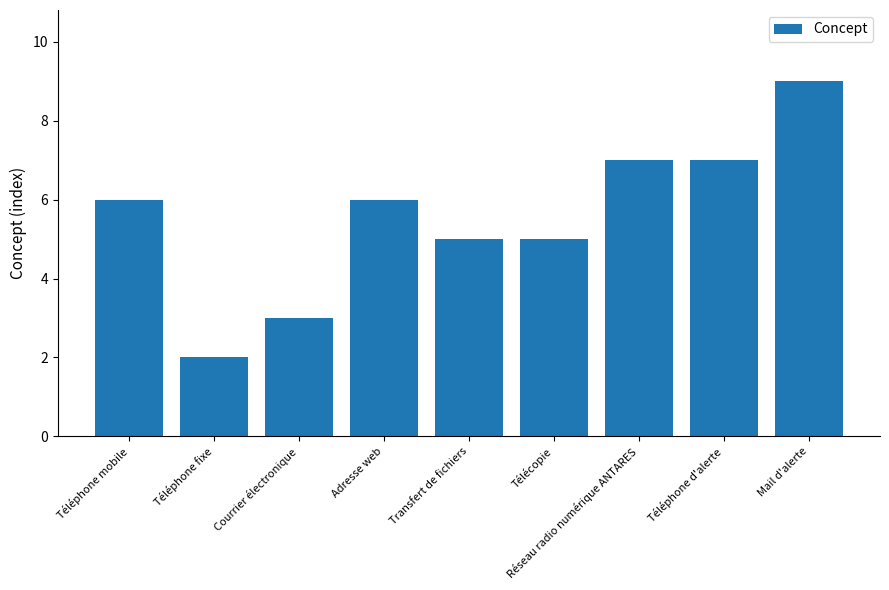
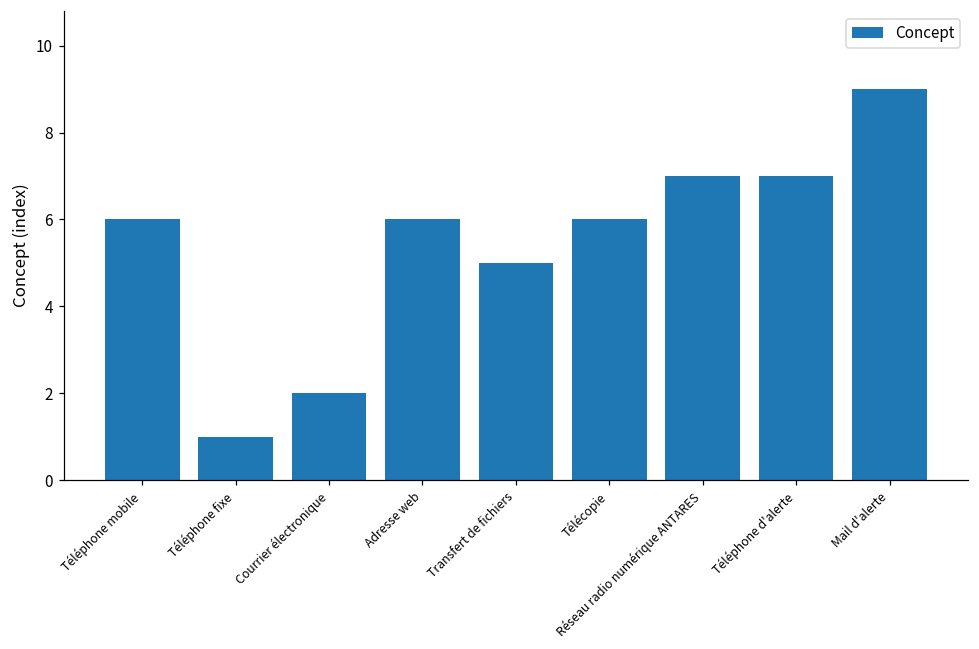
Téléphone fixe: 2 -> 1
Courrier électronique: 3 -> 2
Télécopie: 5 -> 6
